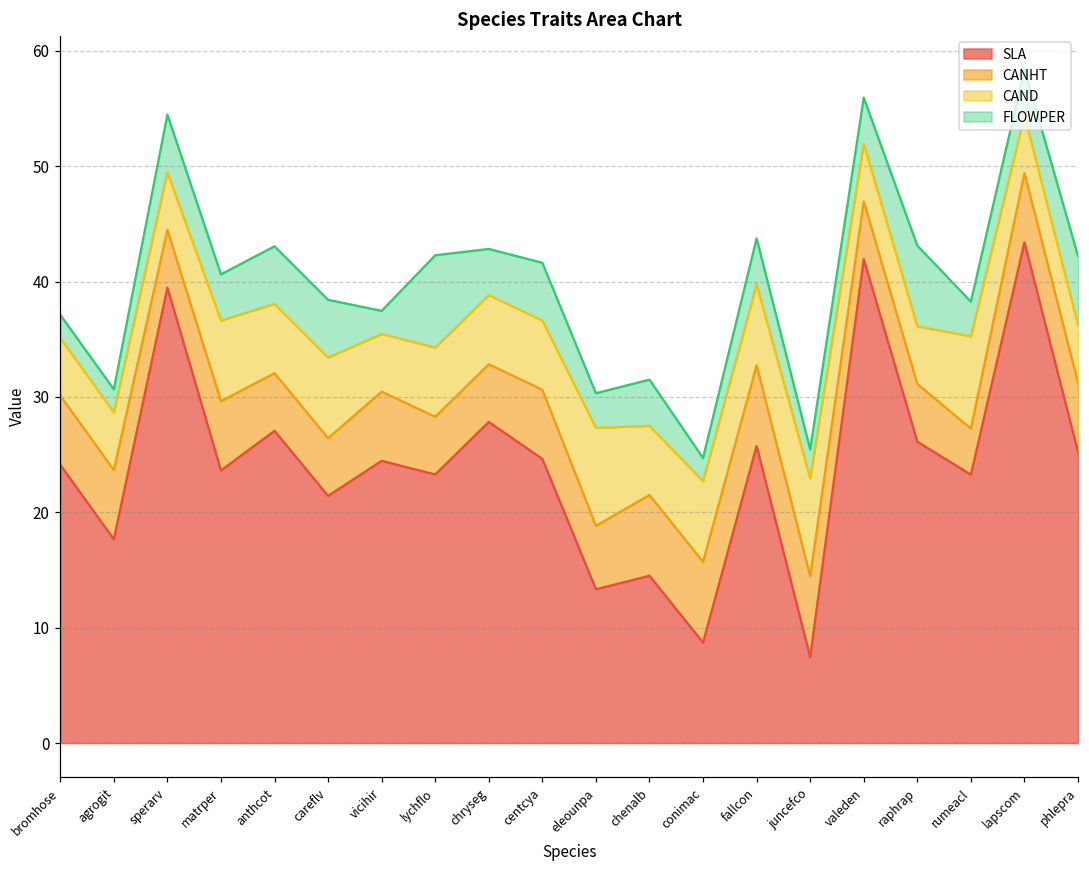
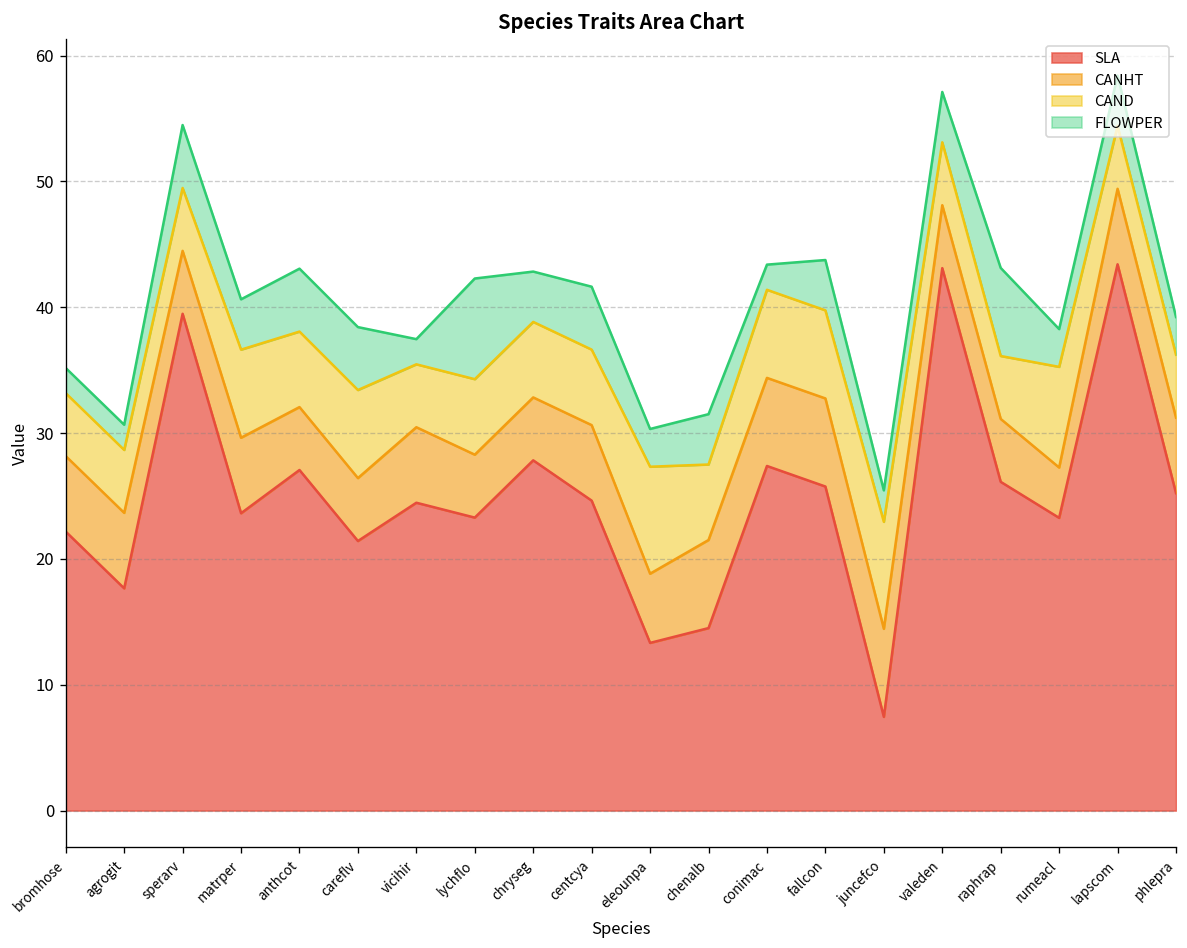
SLA, bromhose: 24.1 -> 22.2
SLA, conimac: 8.7 -> 27.4
SLA, valeden: 41.9 -> 43.1
FLOWPER, phlepra: 6 -> 3
